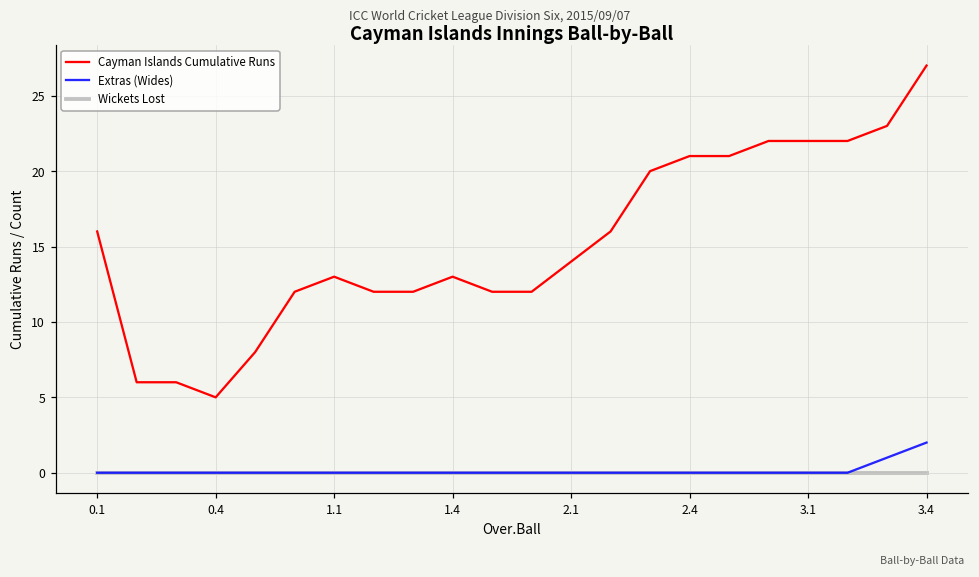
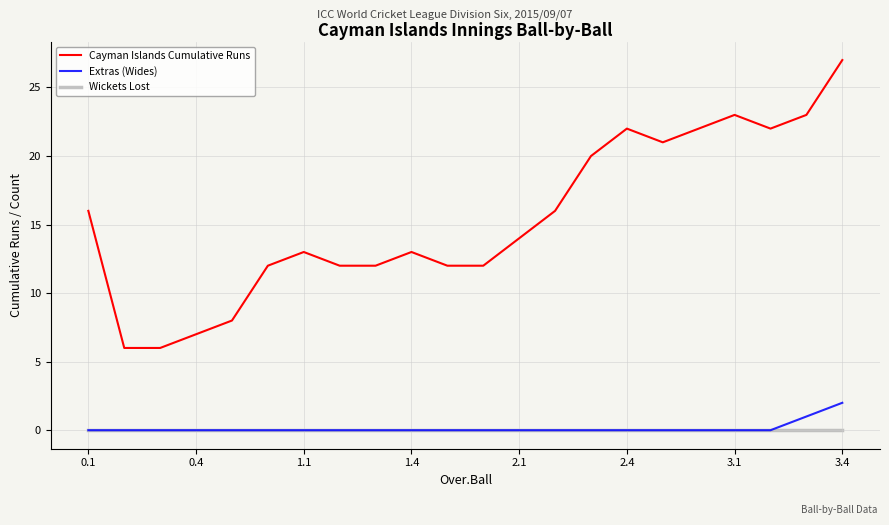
Cayman Islands Cumulative Runs, 0.4: 5 -> 7
Cayman Islands Cumulative Runs, 2.4: 21 -> 22
Cayman Islands Cumulative Runs, 3.1: 22 -> 23
